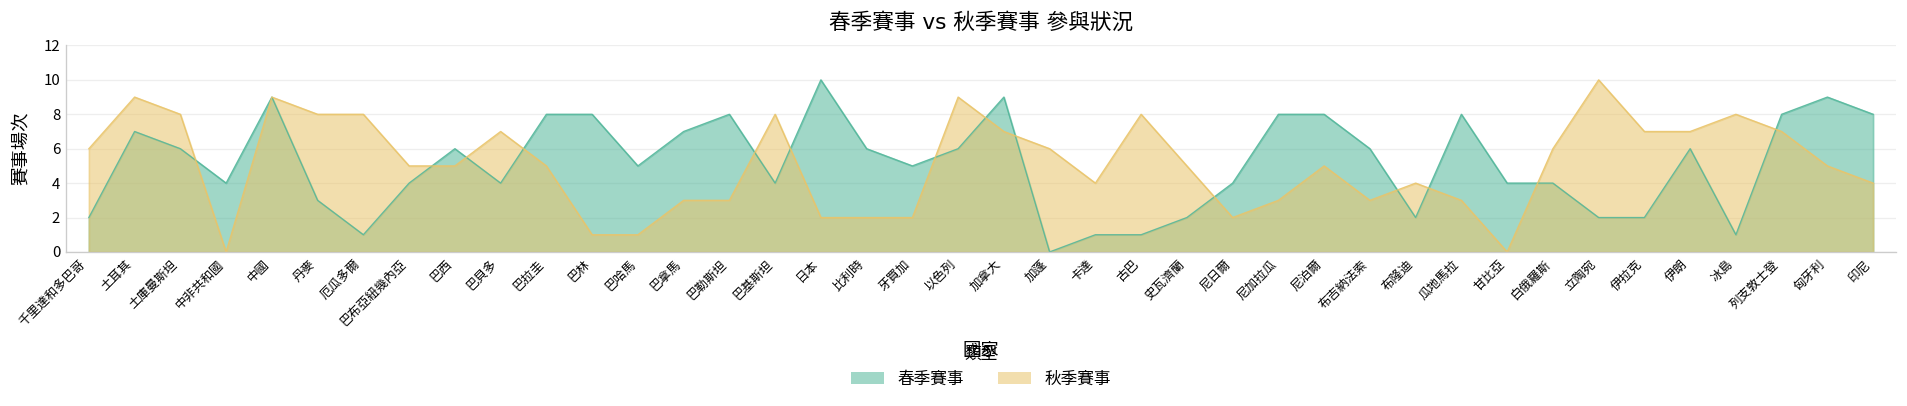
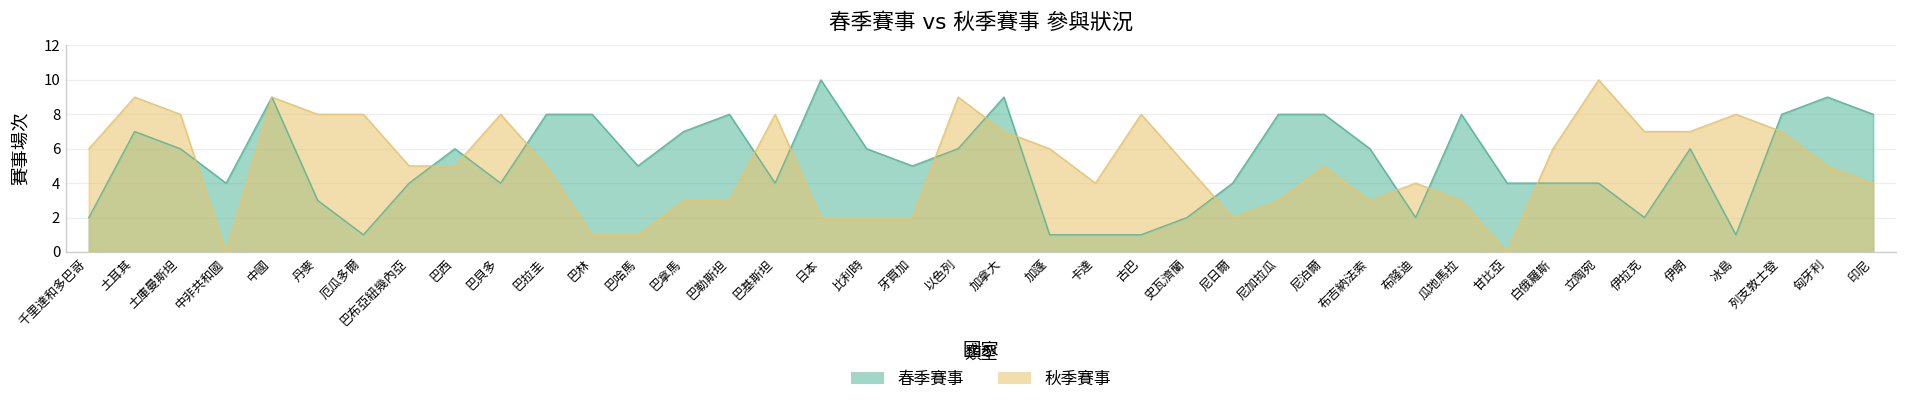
秋季賽事, 巴貝多: 7 -> 8
春季賽事, 加蓬: 0 -> 1
春季賽事, 立陶宛: 2 -> 4
